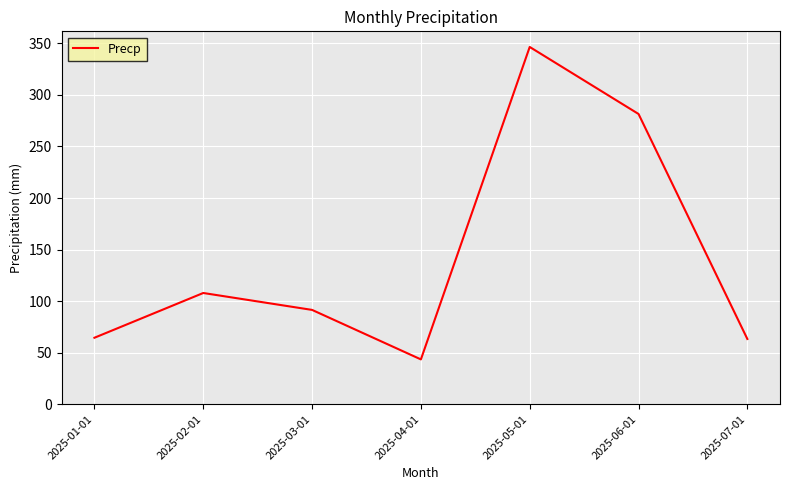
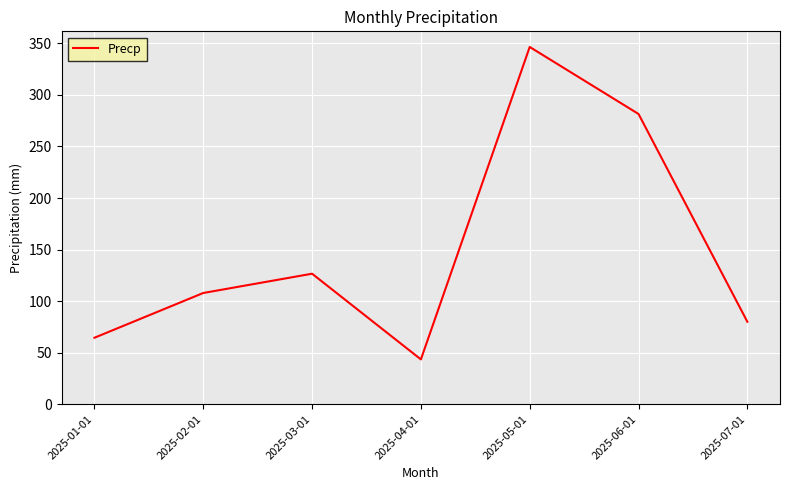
2025-03-01: 92 -> 127
2025-07-01: 63 -> 80
